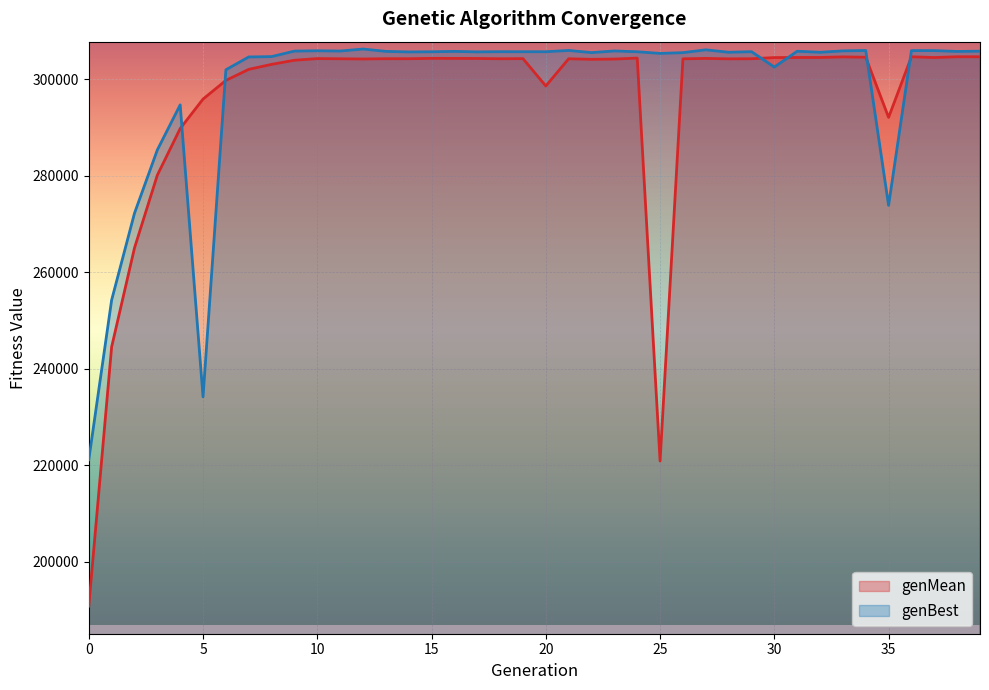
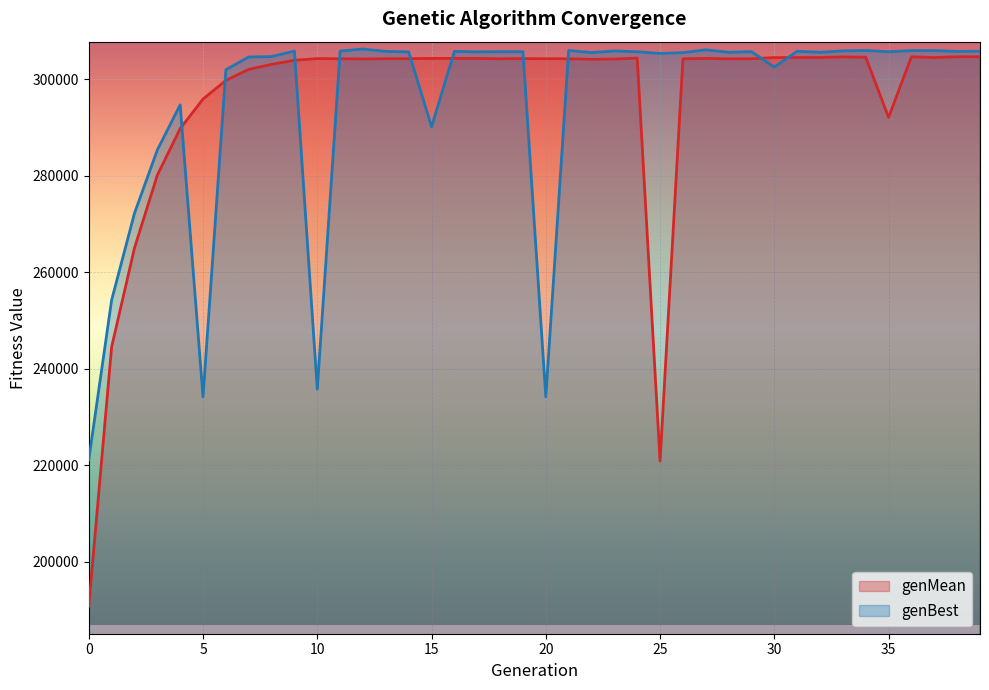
genBest, 10: 306000 -> 236000
genBest, 15: 306000 -> 290000
genMean, 20: 299000 -> 304000
genBest, 20: 306000 -> 234000
genBest, 35: 274000 -> 306000
